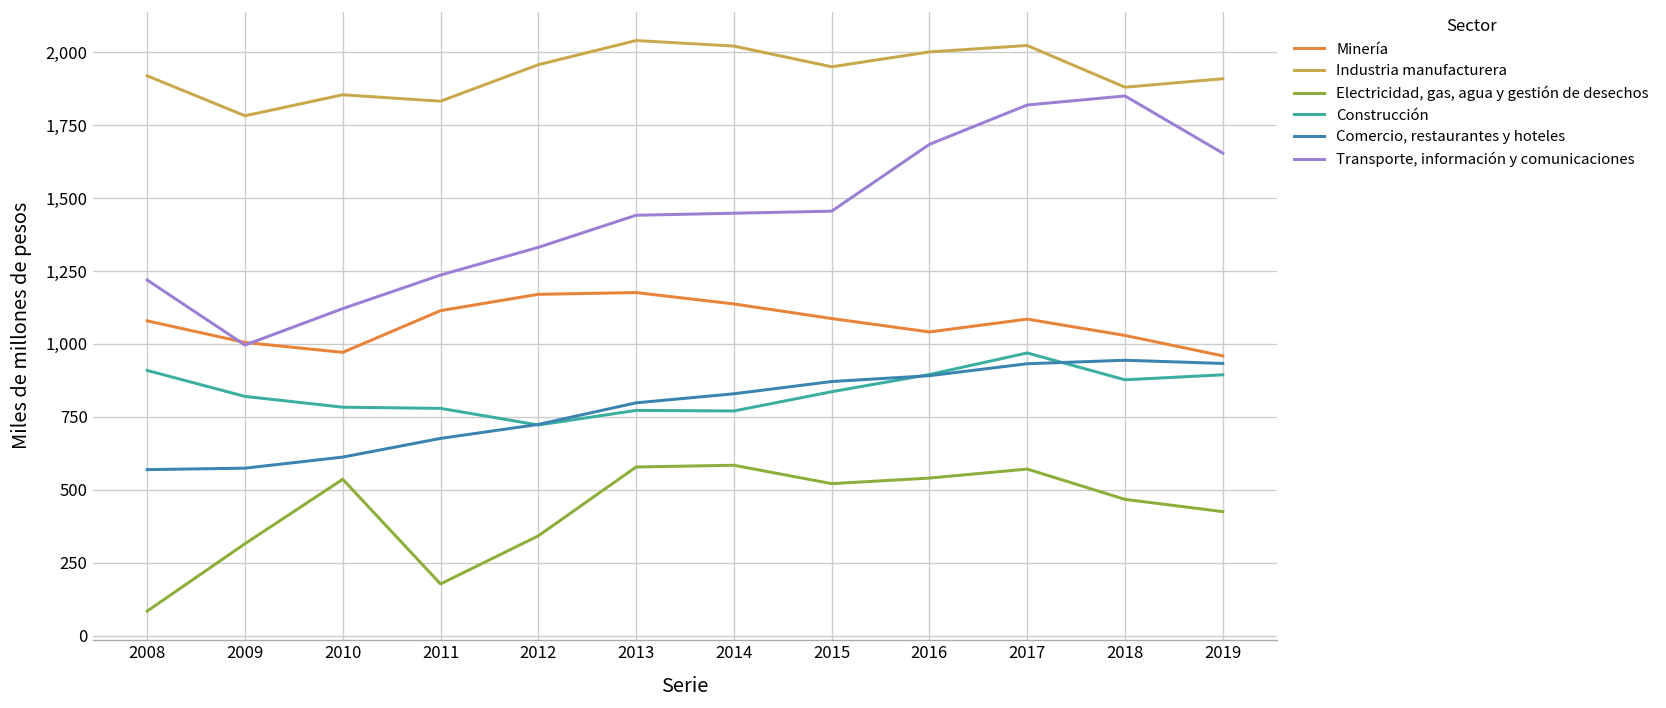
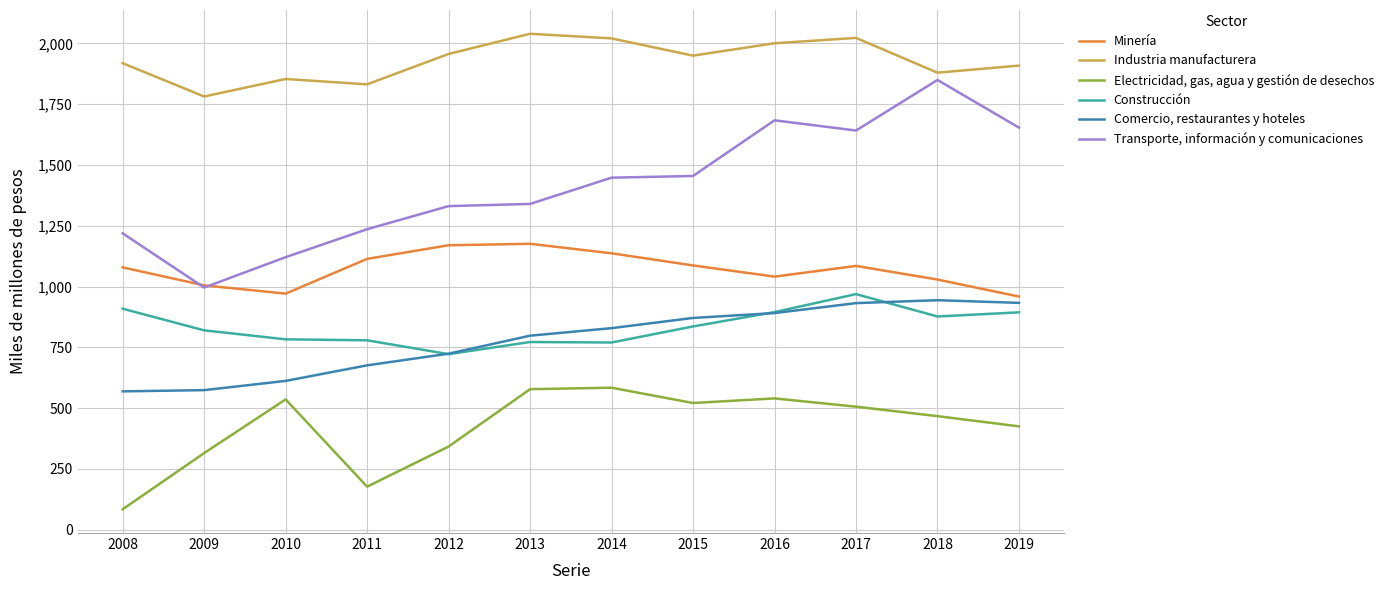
Transporte, información y comunicaciones, 2013: 1,440 -> 1,340
Electricidad, gas, agua y gestión de desechos, 2017: 570 -> 510
Transporte, información y comunicaciones, 2017: 1,820 -> 1,640
